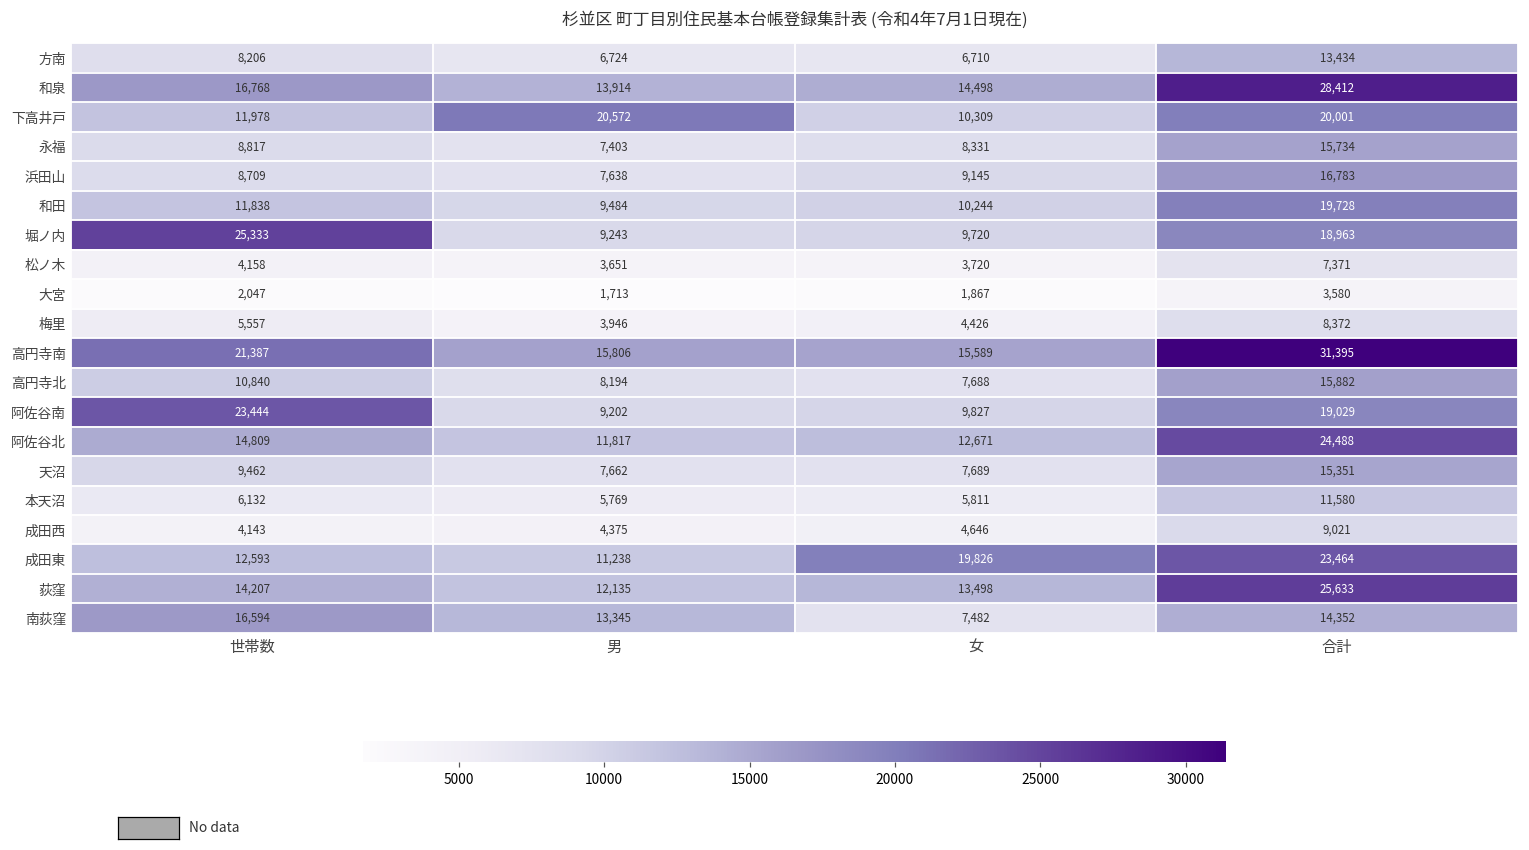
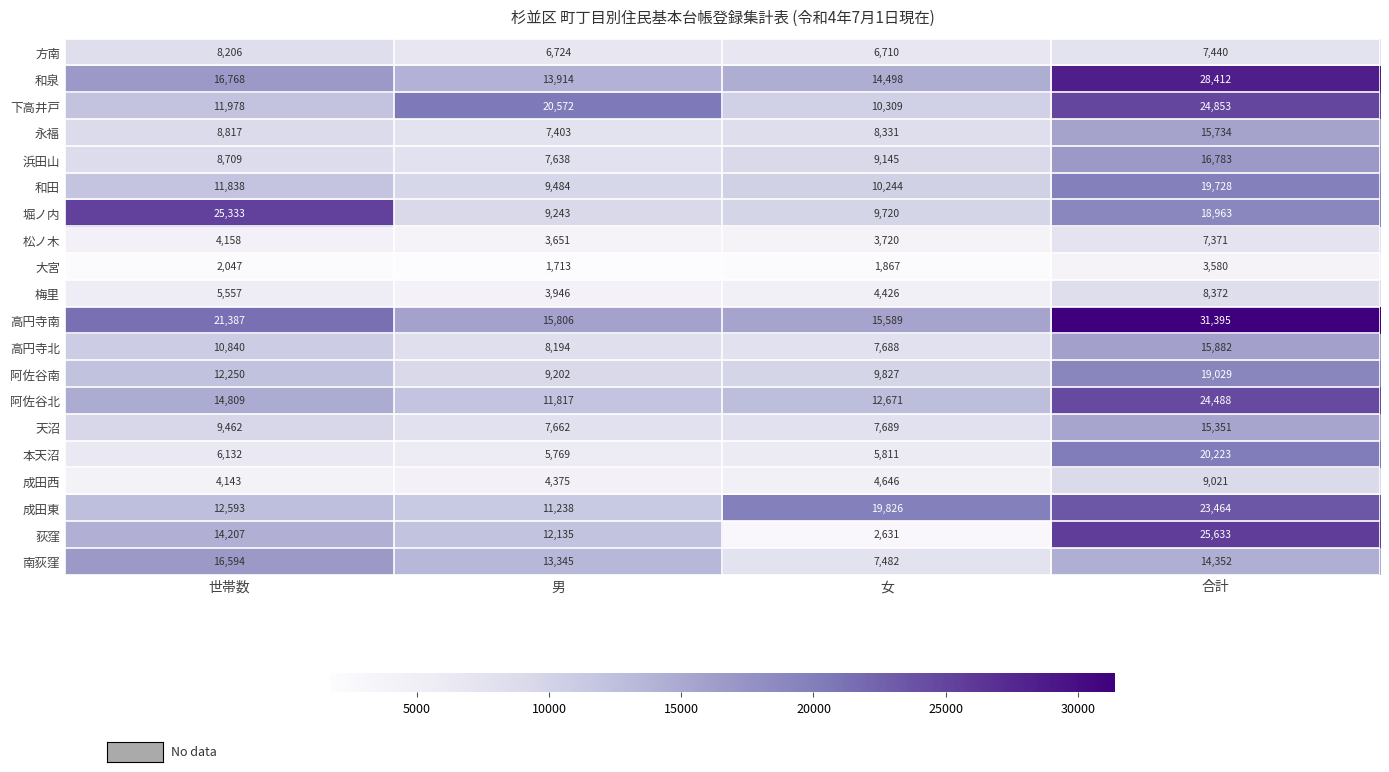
方南, 合計: 13,434 -> 7,440
下高井戸, 合計: 20,001 -> 24,853
阿佐谷南, 世帯数: 23,444 -> 12,250
本天沼, 合計: 11,580 -> 20,223
荻窪, 女: 13,498 -> 2,631
